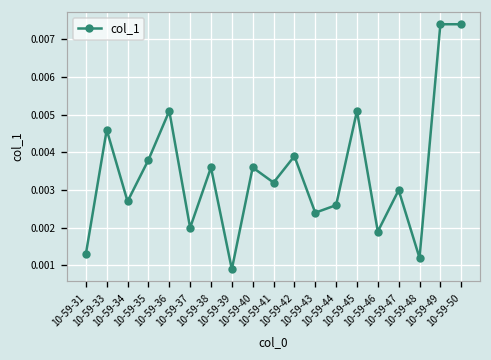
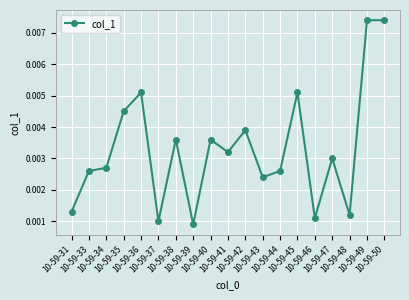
10-59-33: 0.0046 -> 0.0026
10-59-35: 0.0038 -> 0.0045
10-59-37: 0.002 -> 0.001
10-59-46: 0.0019 -> 0.0011
